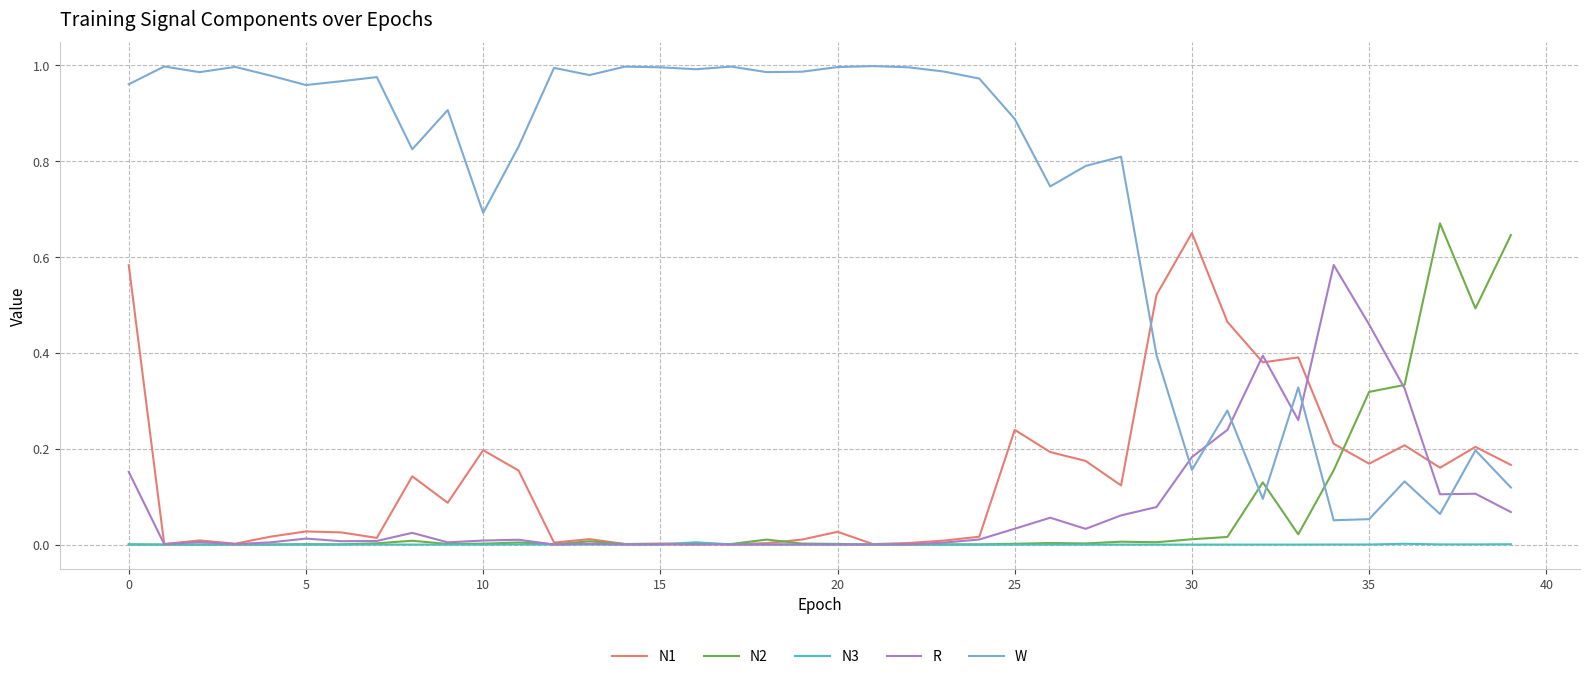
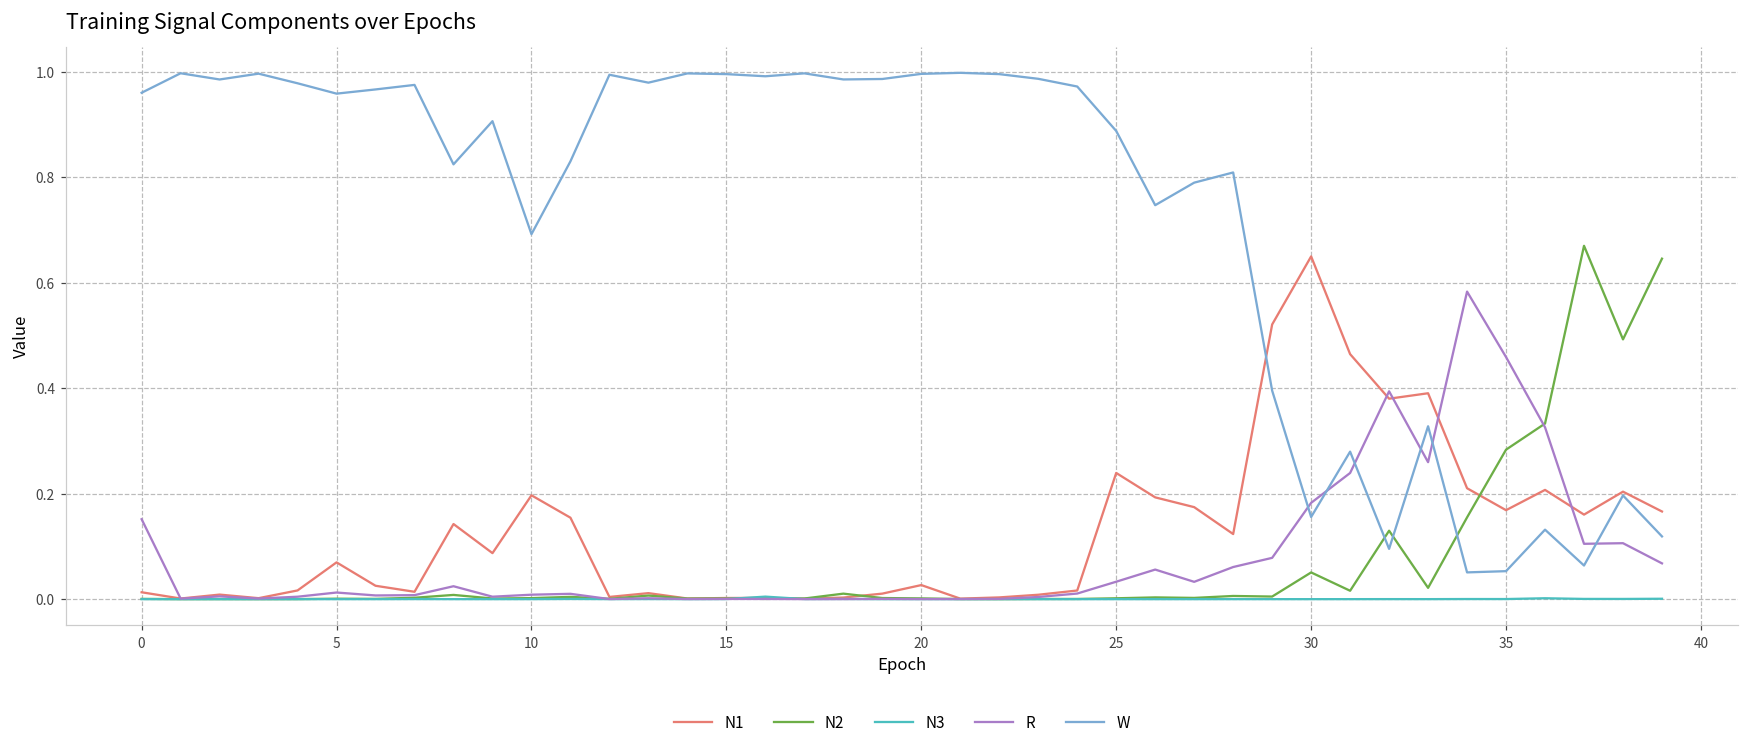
N1, 0: 0.58 -> 0.01
N1, 5: 0.03 -> 0.07
N2, 30: 0.01 -> 0.05
N2, 35: 0.32 -> 0.28
